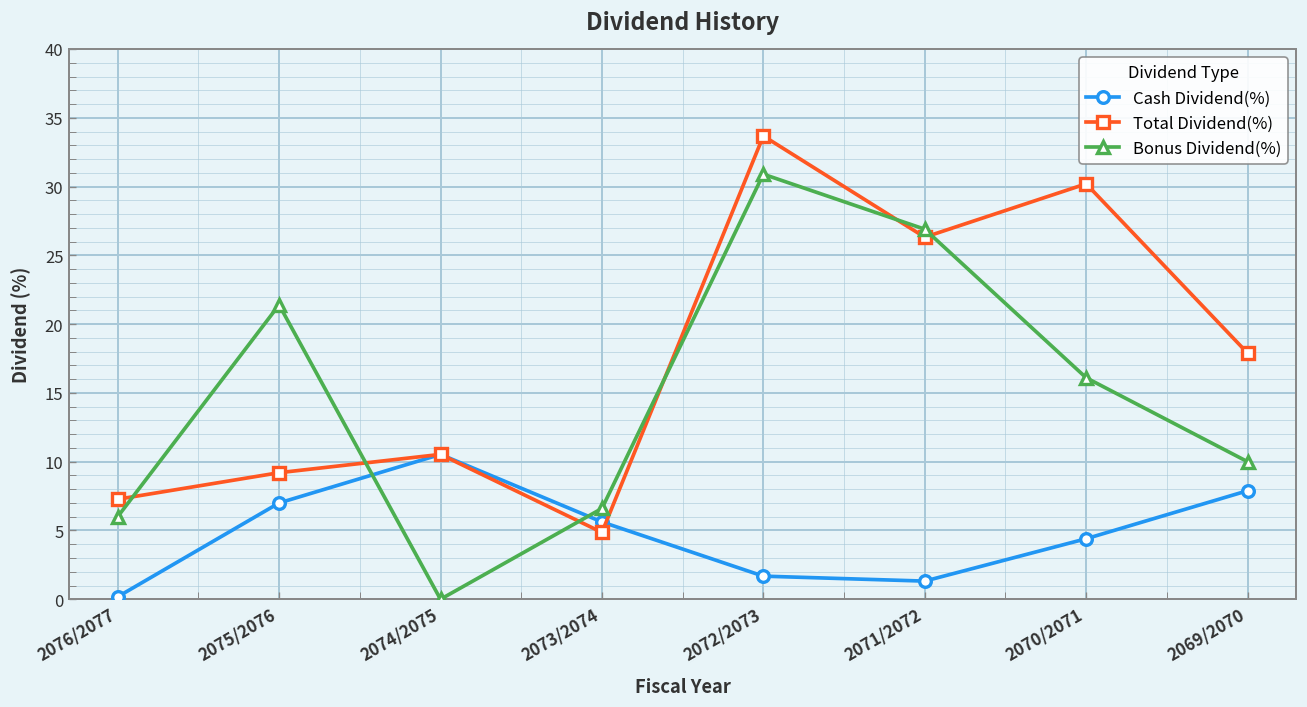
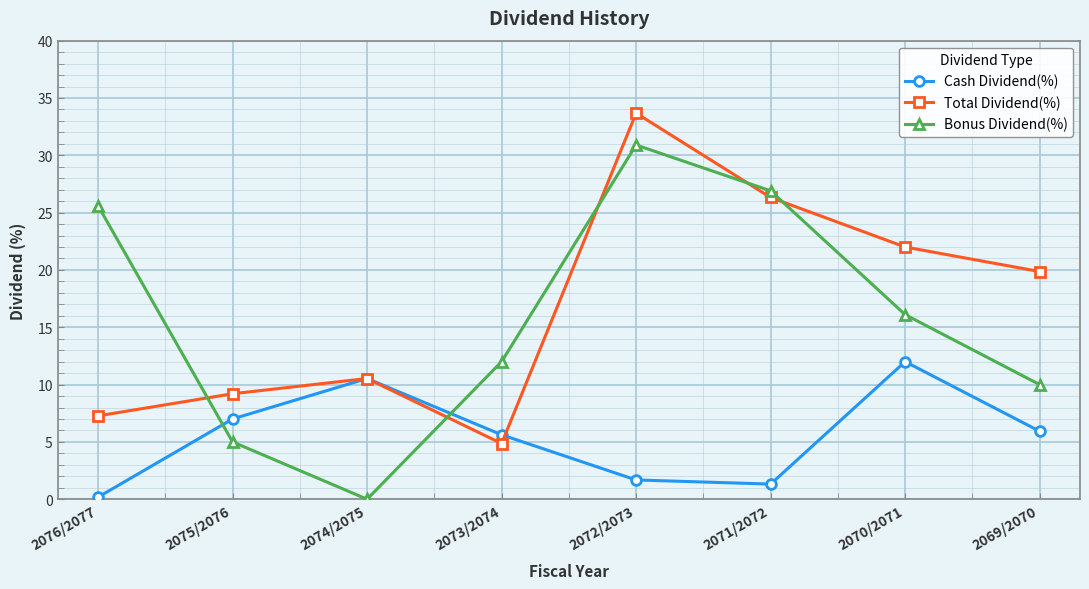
Bonus Dividend(%), 2076/2077: 6.0 -> 25.6
Bonus Dividend(%), 2075/2076: 21.4 -> 5.0
Bonus Dividend(%), 2073/2074: 6.6 -> 12.0
Cash Dividend(%), 2070/2071: 4.4 -> 12.0
Total Dividend(%), 2070/2071: 30.2 -> 22.0
Cash Dividend(%), 2069/2070: 7.9 -> 5.9
Total Dividend(%), 2069/2070: 17.9 -> 19.9
